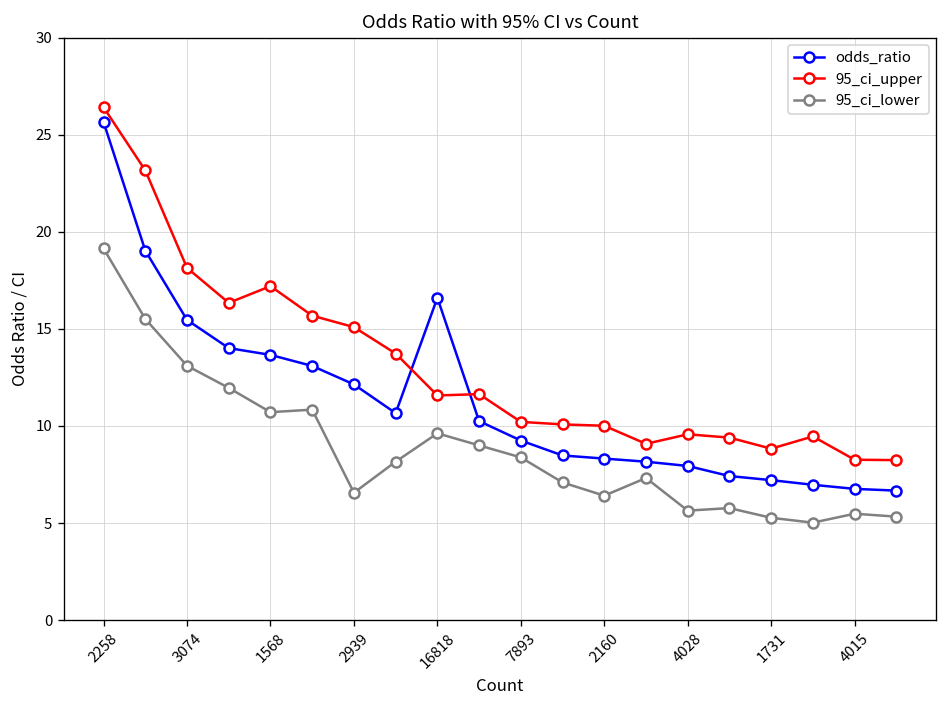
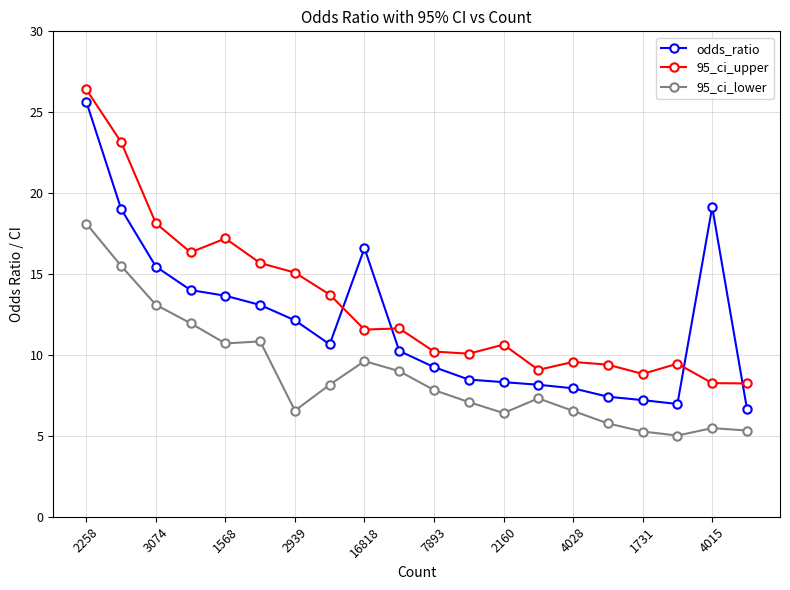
95_ci_lower, 2258: 19.1 -> 18.1
95_ci_lower, 7893: 8.4 -> 7.8
95_ci_upper, 2160: 10.0 -> 10.6
95_ci_lower, 4028: 5.6 -> 6.5
odds_ratio, 4015: 6.8 -> 19.1
